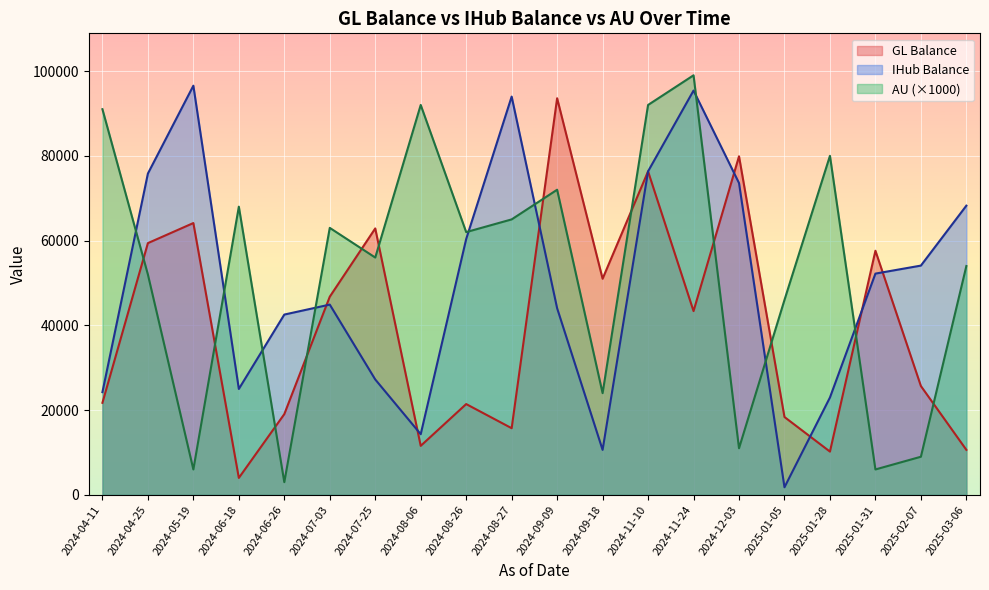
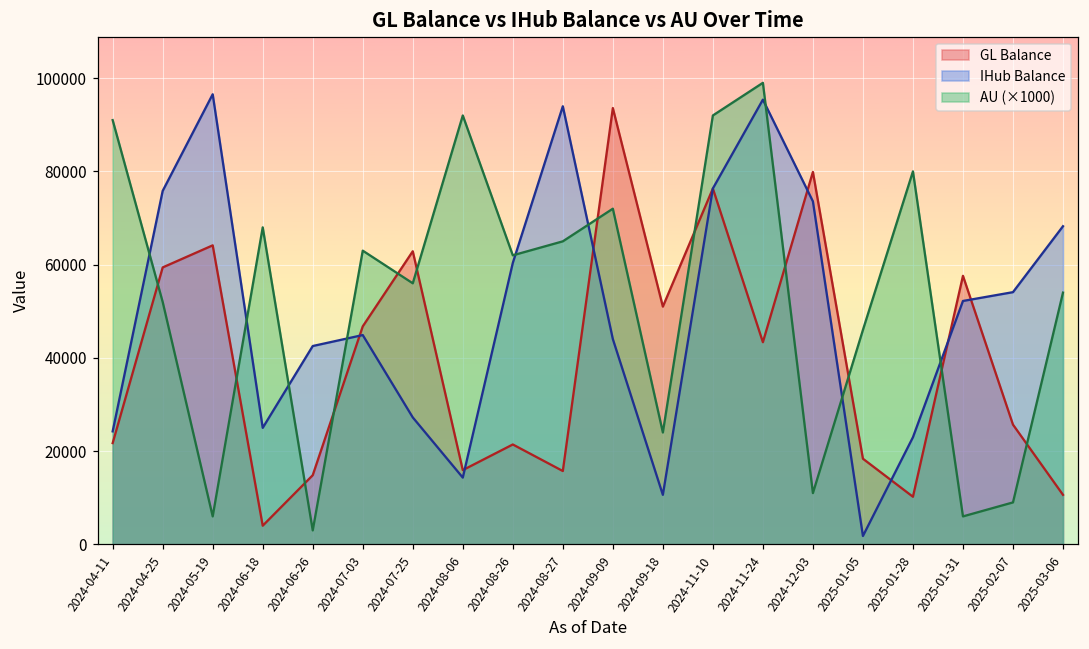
GL Balance, 2024-06-26: 19000 -> 15000
GL Balance, 2024-08-06: 12000 -> 16000
